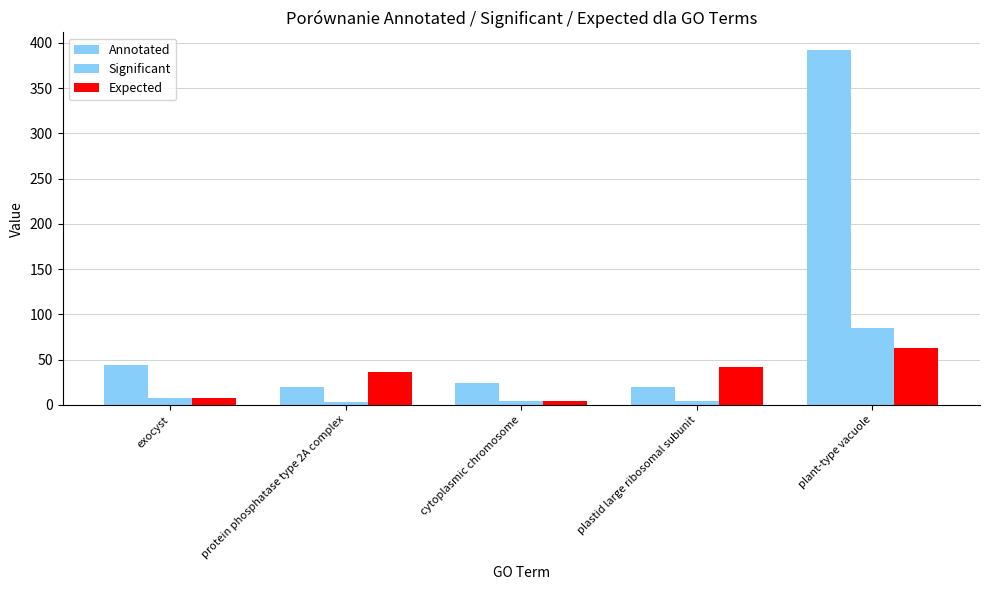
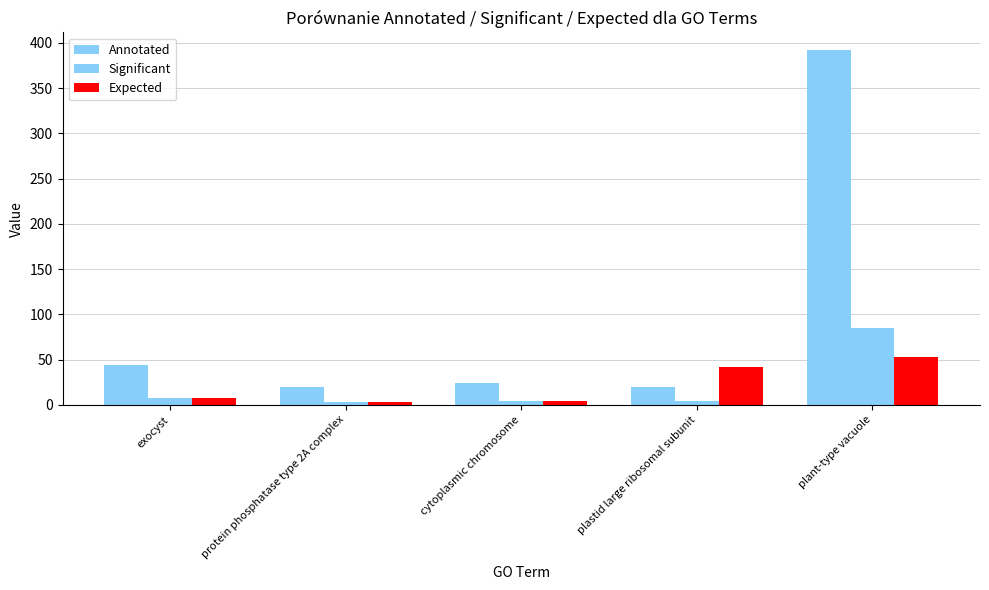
Expected, protein phosphatase type 2A complex: 40 -> 0
Expected, plant-type vacuole: 60 -> 50
